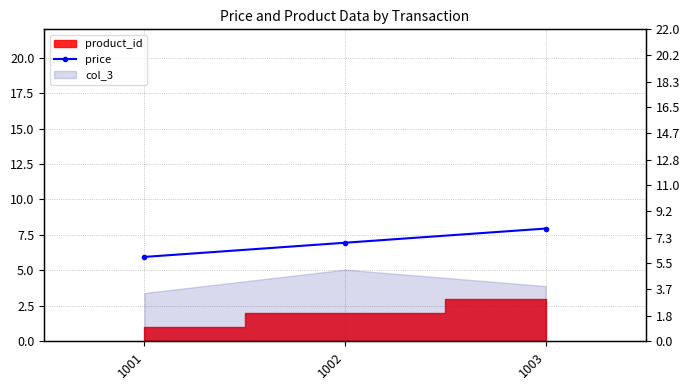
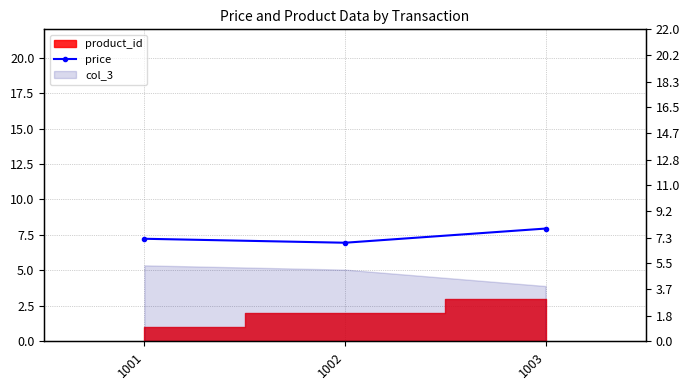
price, 1001: 6.0 -> 7.2
col_3, 1001: 3.4 -> 5.4
